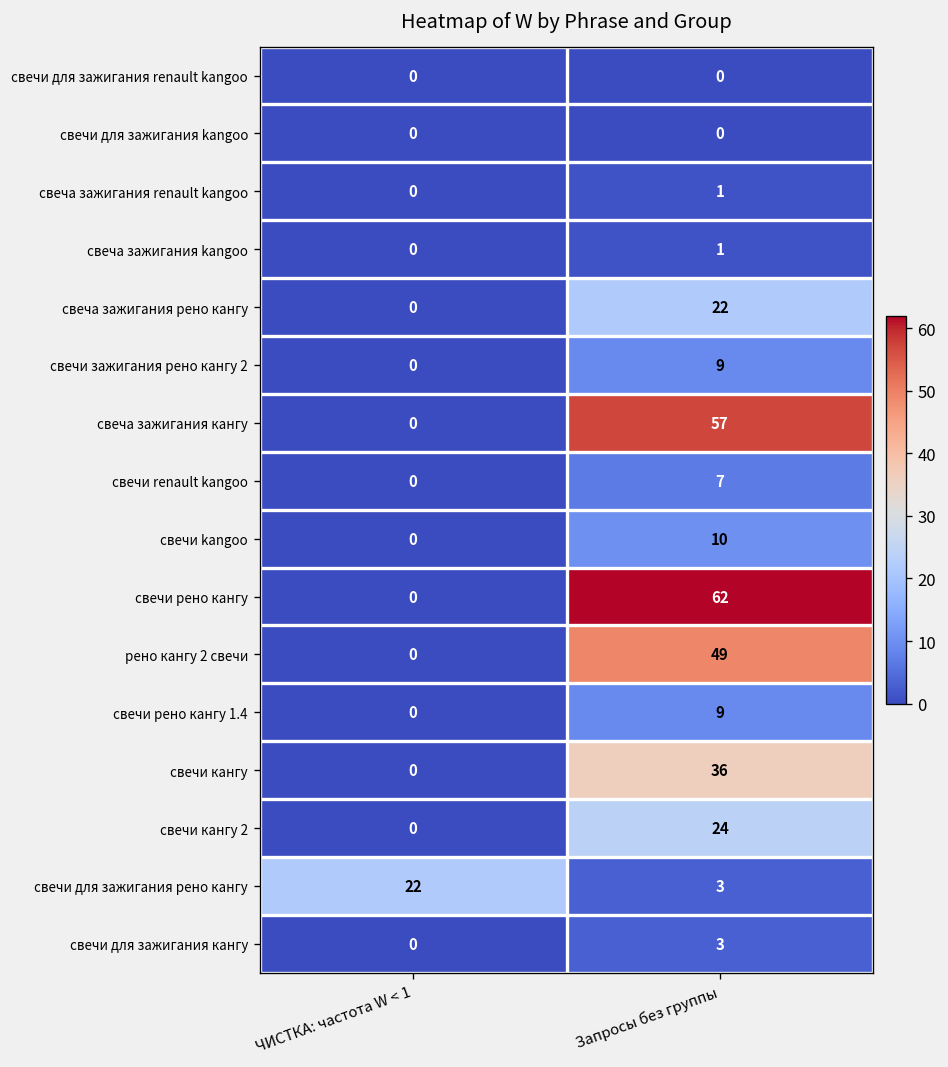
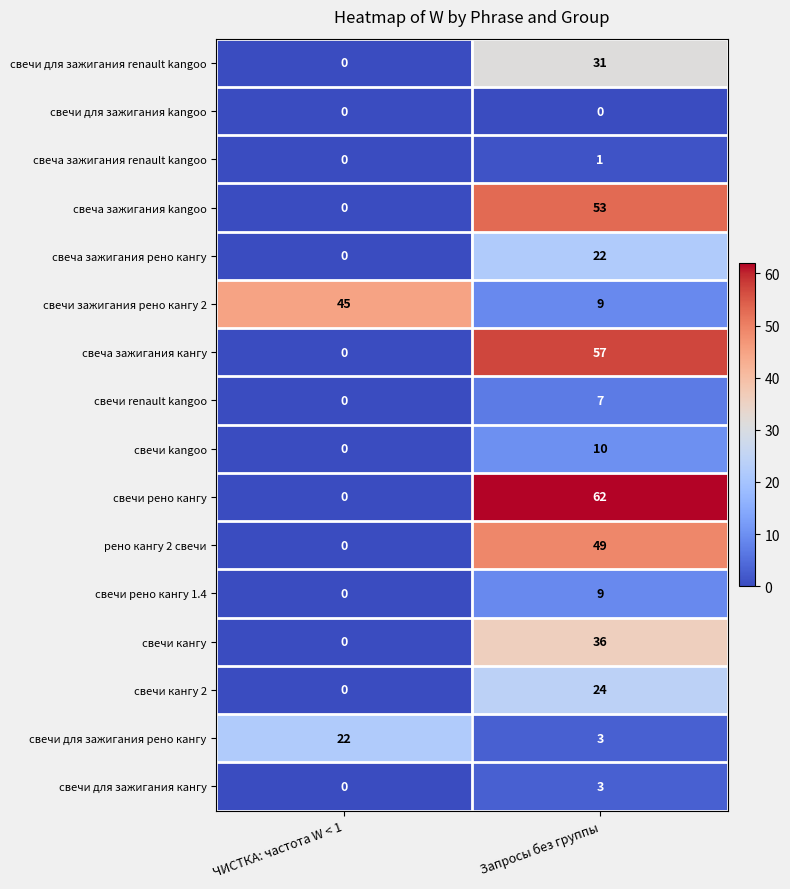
свечи для зажигания renault kangoo, Запросы без группы: 0 -> 31
свеча зажигания kangoo, Запросы без группы: 1 -> 53
свечи зажигания рено кангу 2, ЧИСТКА: частота W < 1: 0 -> 45
